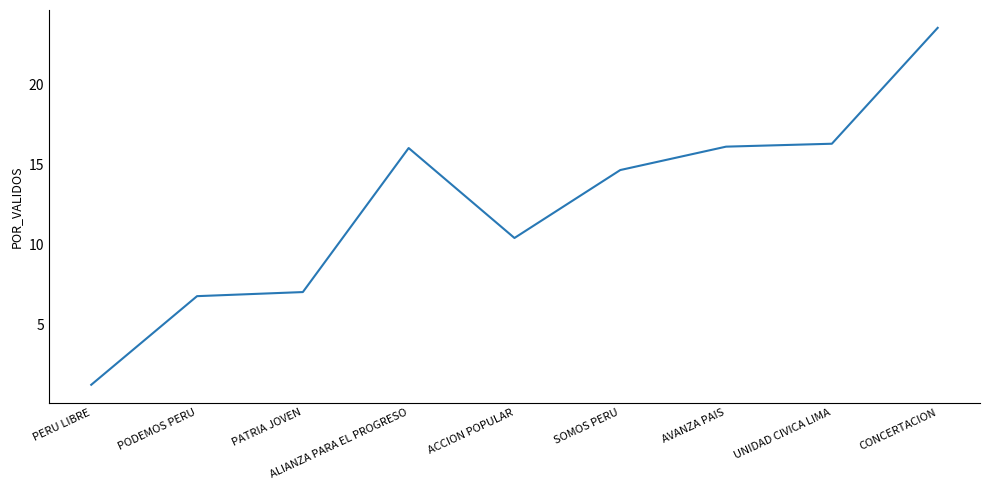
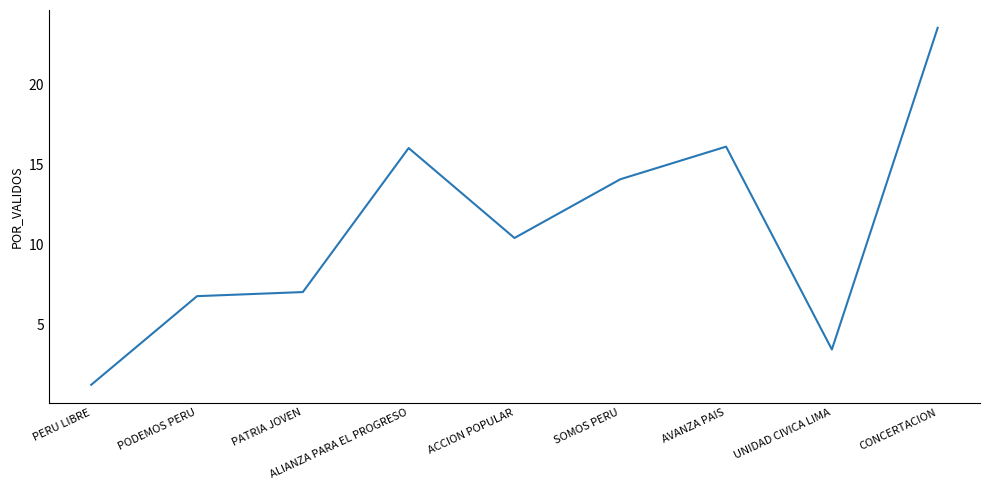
SOMOS PERU: 14.7 -> 14.1
UNIDAD CIVICA LIMA: 16.3 -> 3.5
